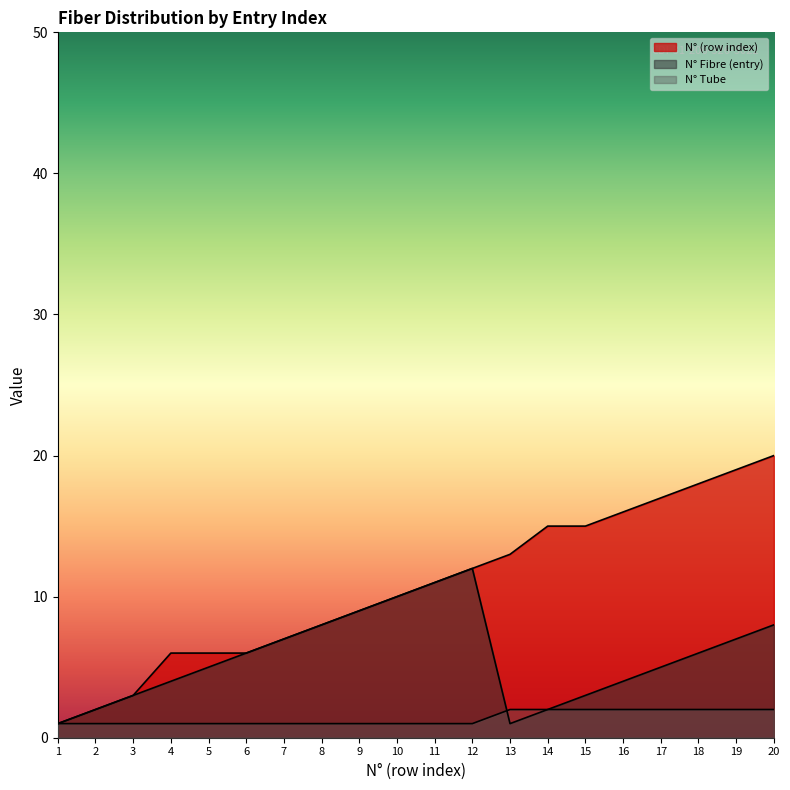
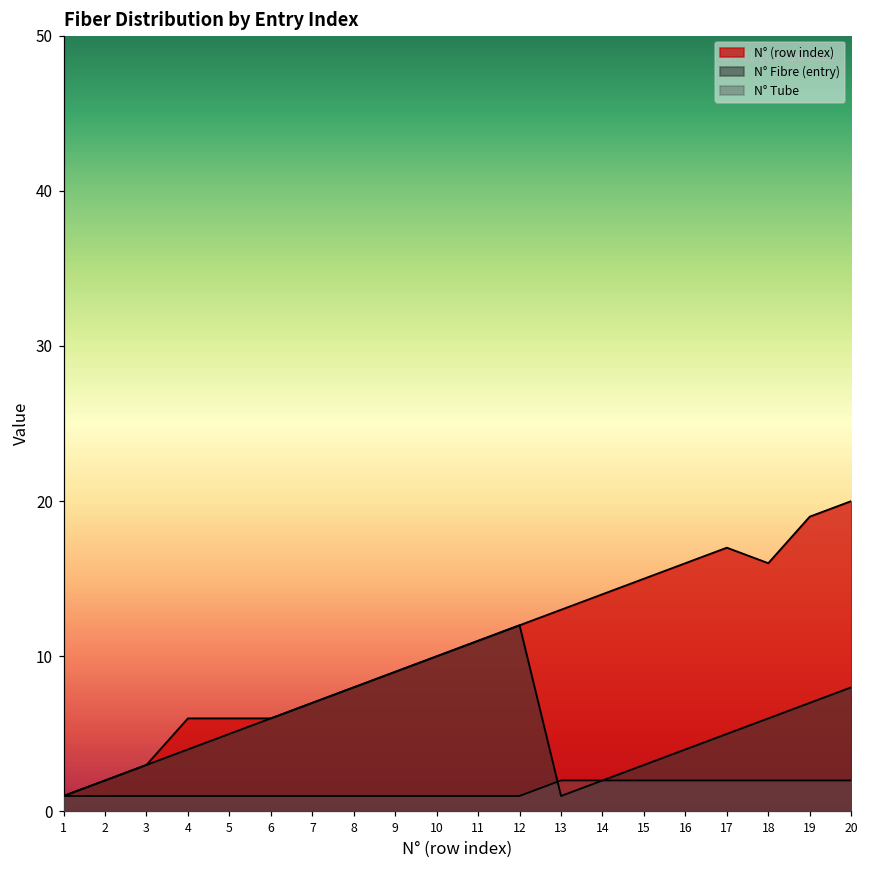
N° (row index), 14: 15 -> 14
N° (row index), 18: 18 -> 16
